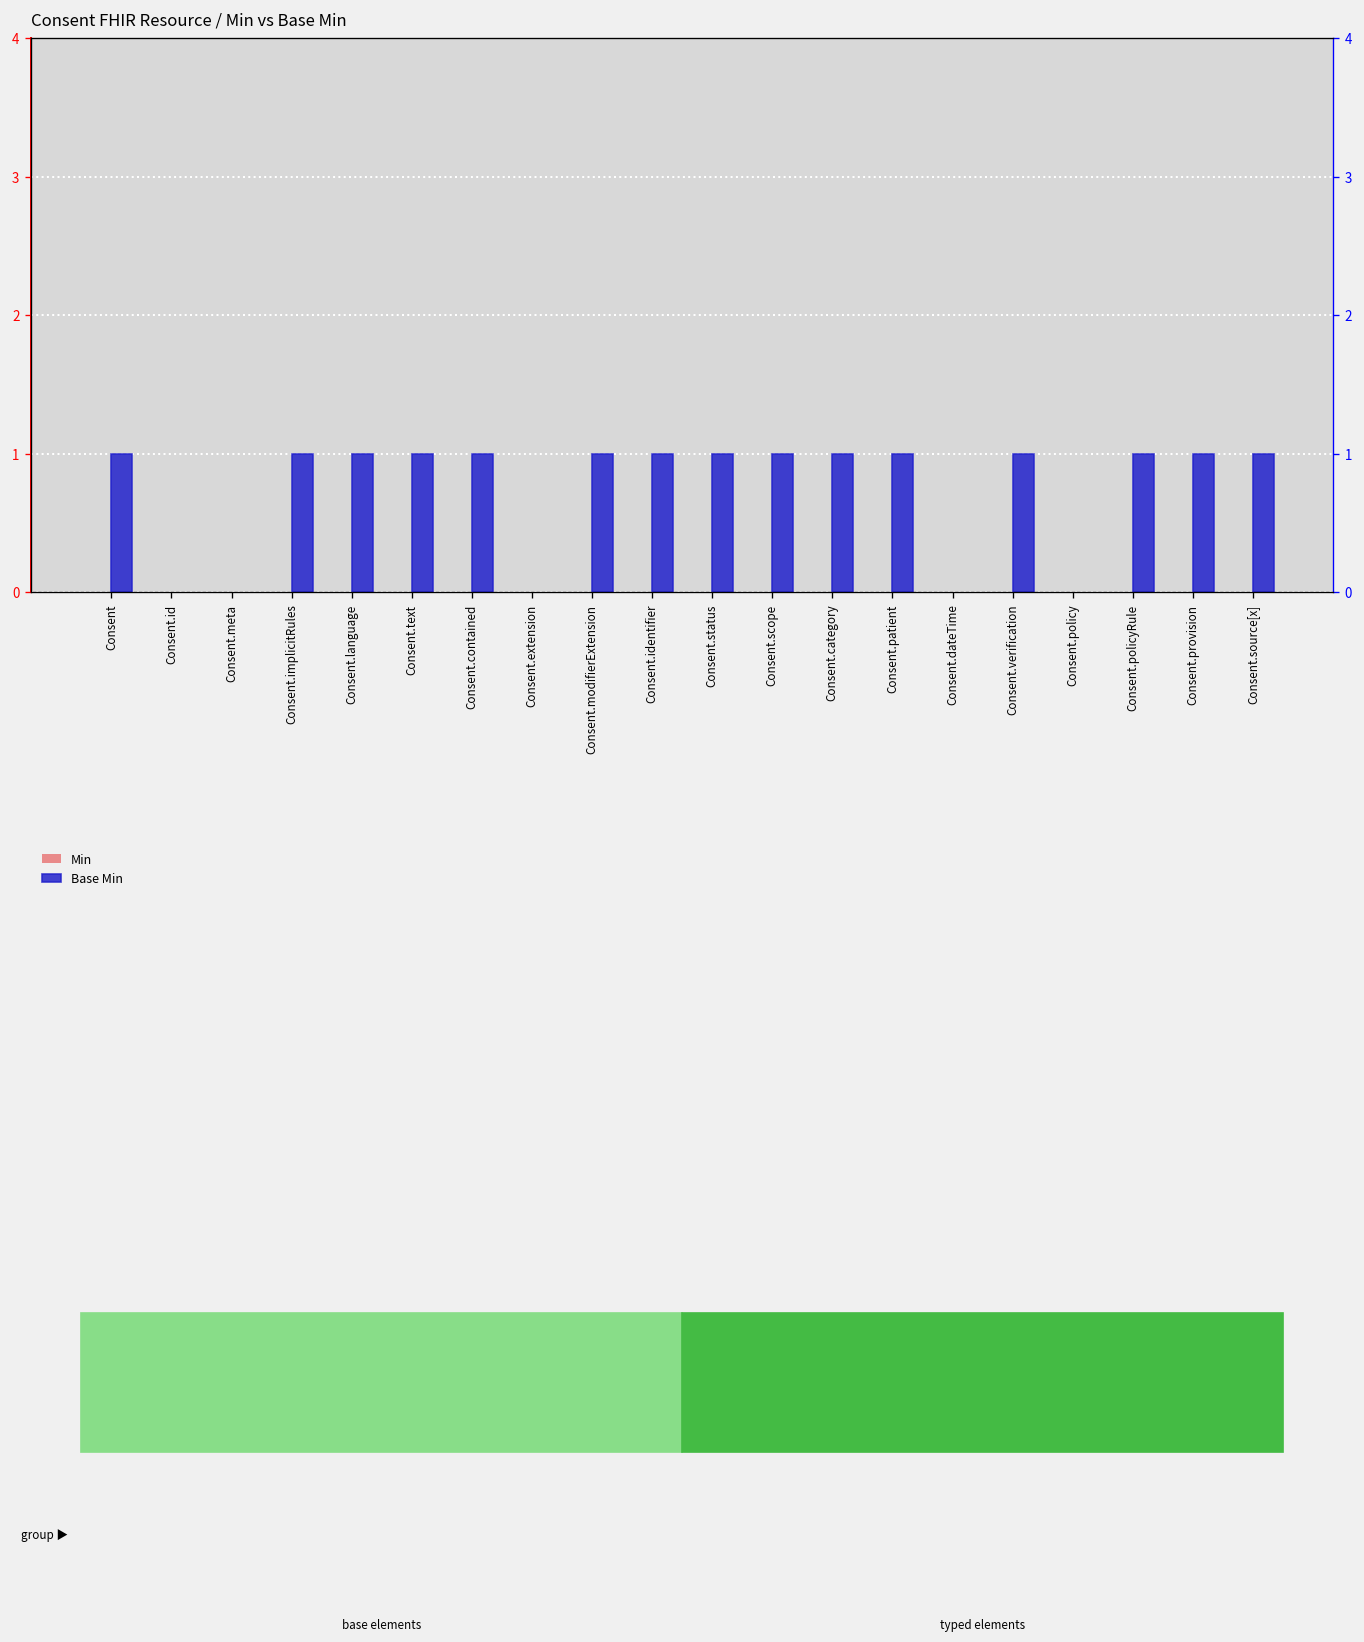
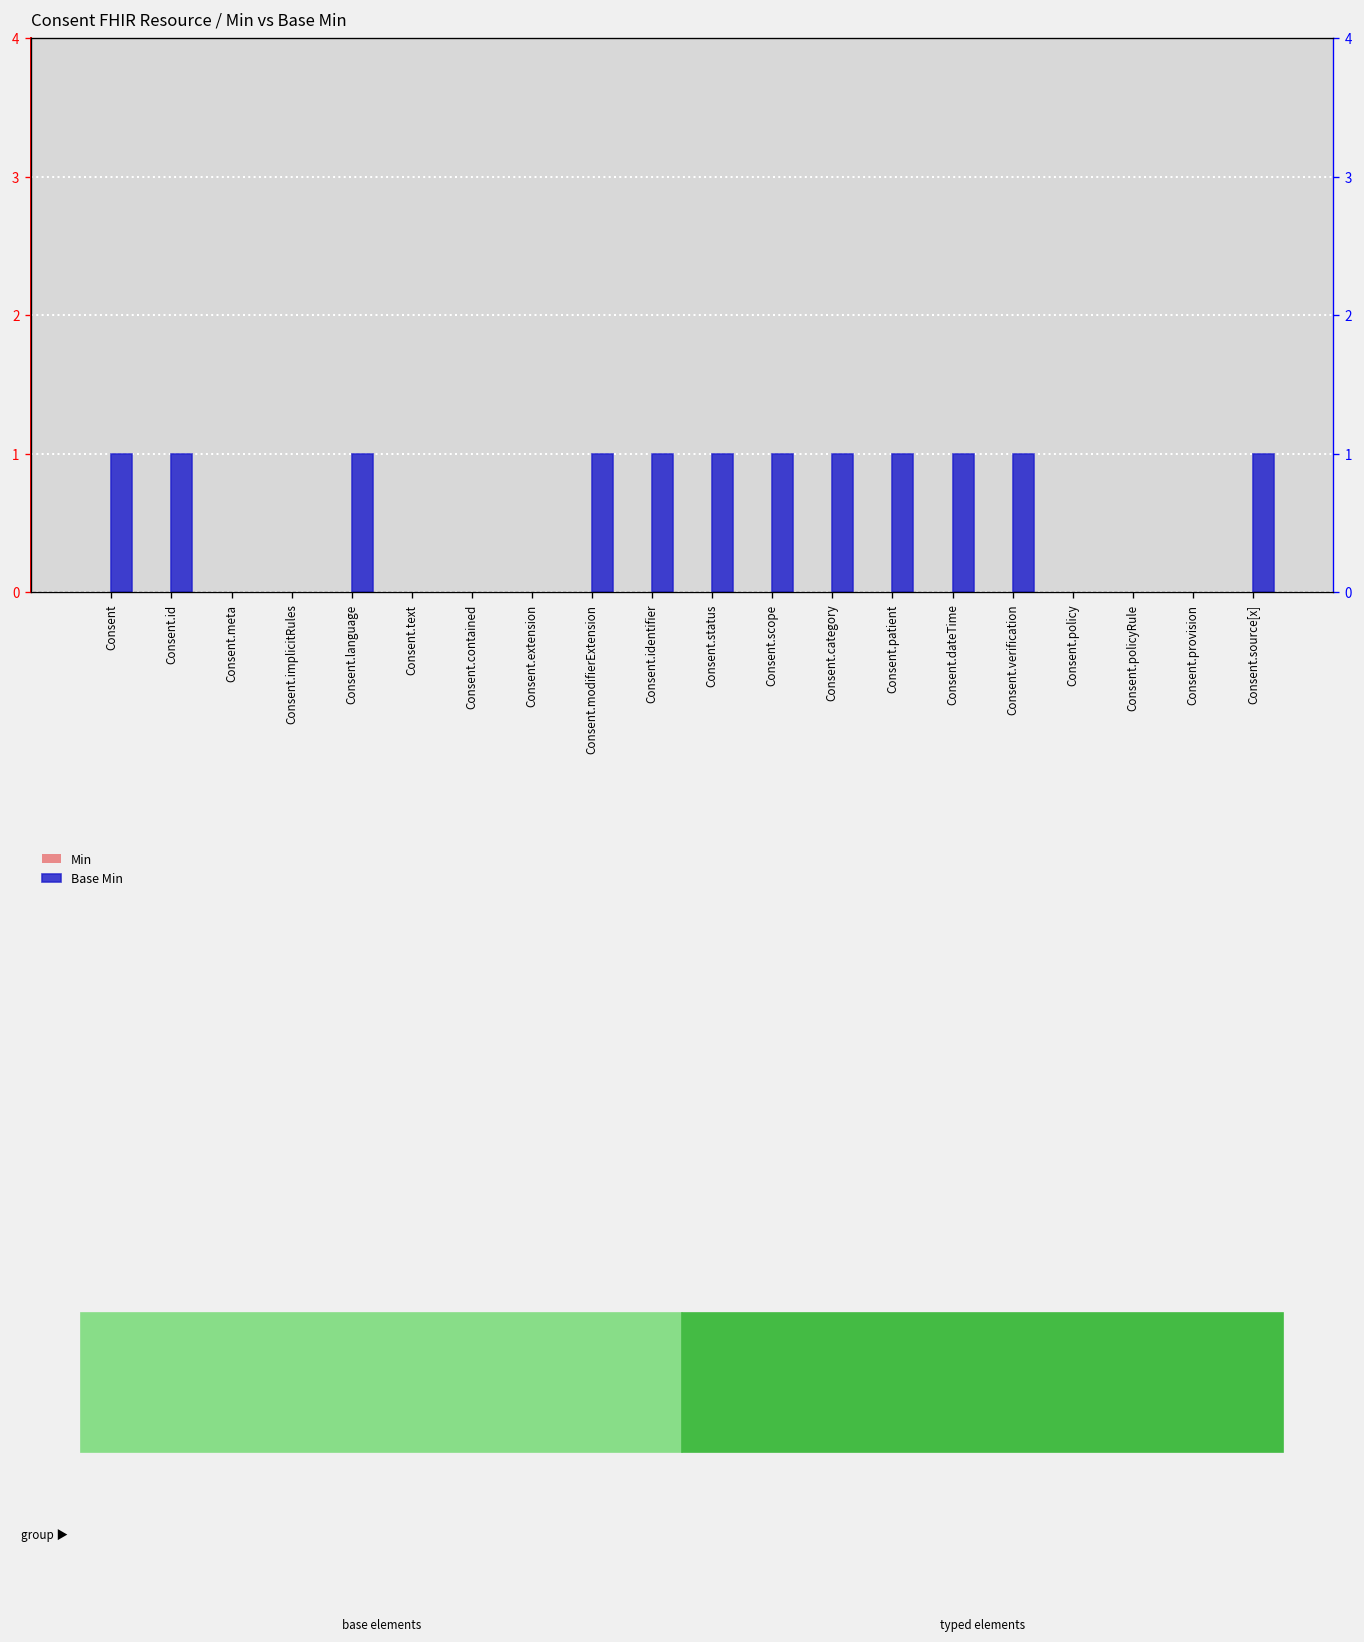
Base Min, Consent.id: 0 -> 1
Base Min, Consent.implicitRules: 1 -> 0
Base Min, Consent.text: 1 -> 0
Base Min, Consent.contained: 1 -> 0
Base Min, Consent.dateTime: 0 -> 1
Base Min, Consent.policyRule: 1 -> 0
Base Min, Consent.provision: 1 -> 0
